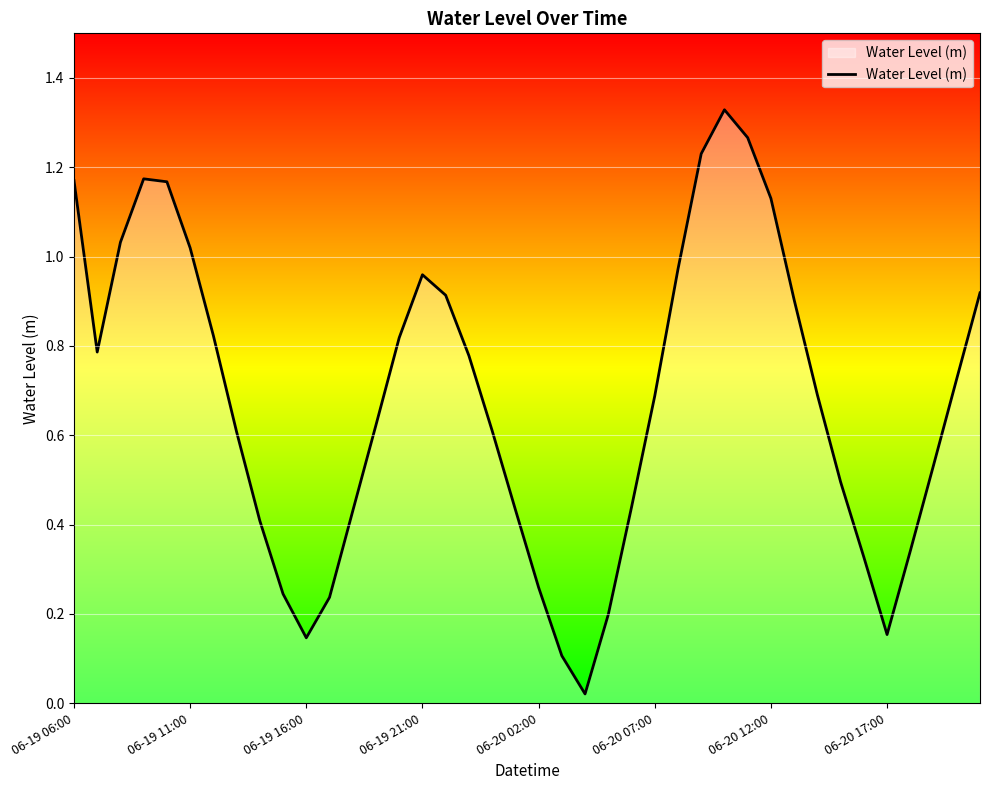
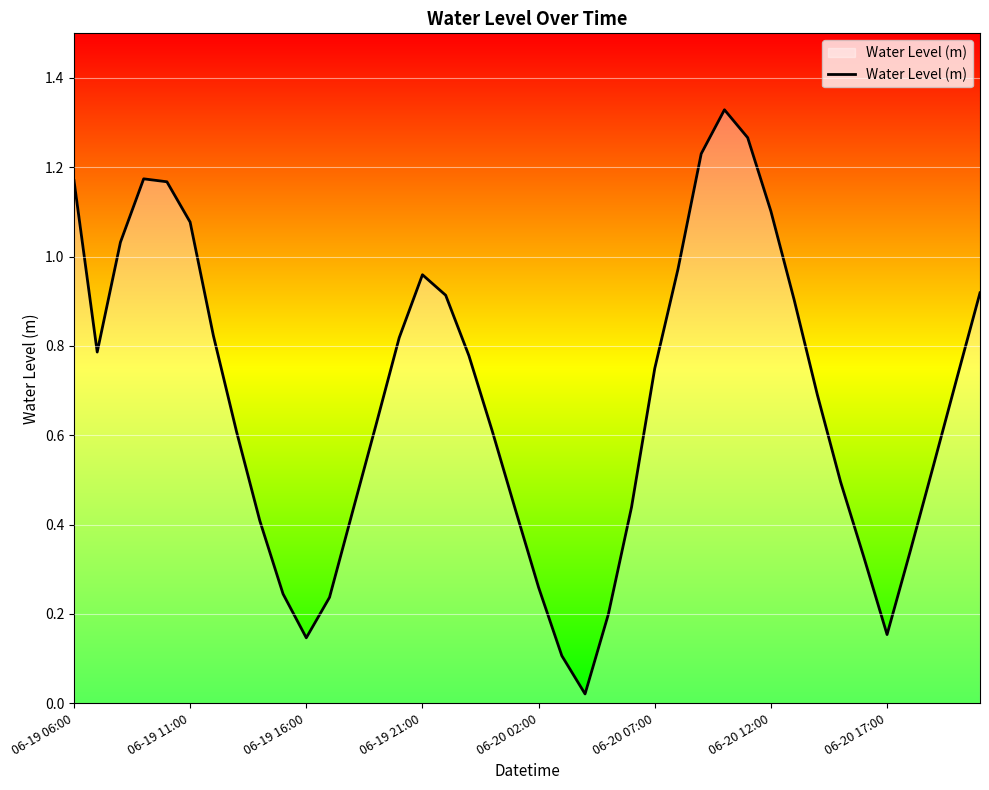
06-19 11:00: 1.02 -> 1.08
06-20 07:00: 0.69 -> 0.75
06-20 12:00: 1.13 -> 1.10
